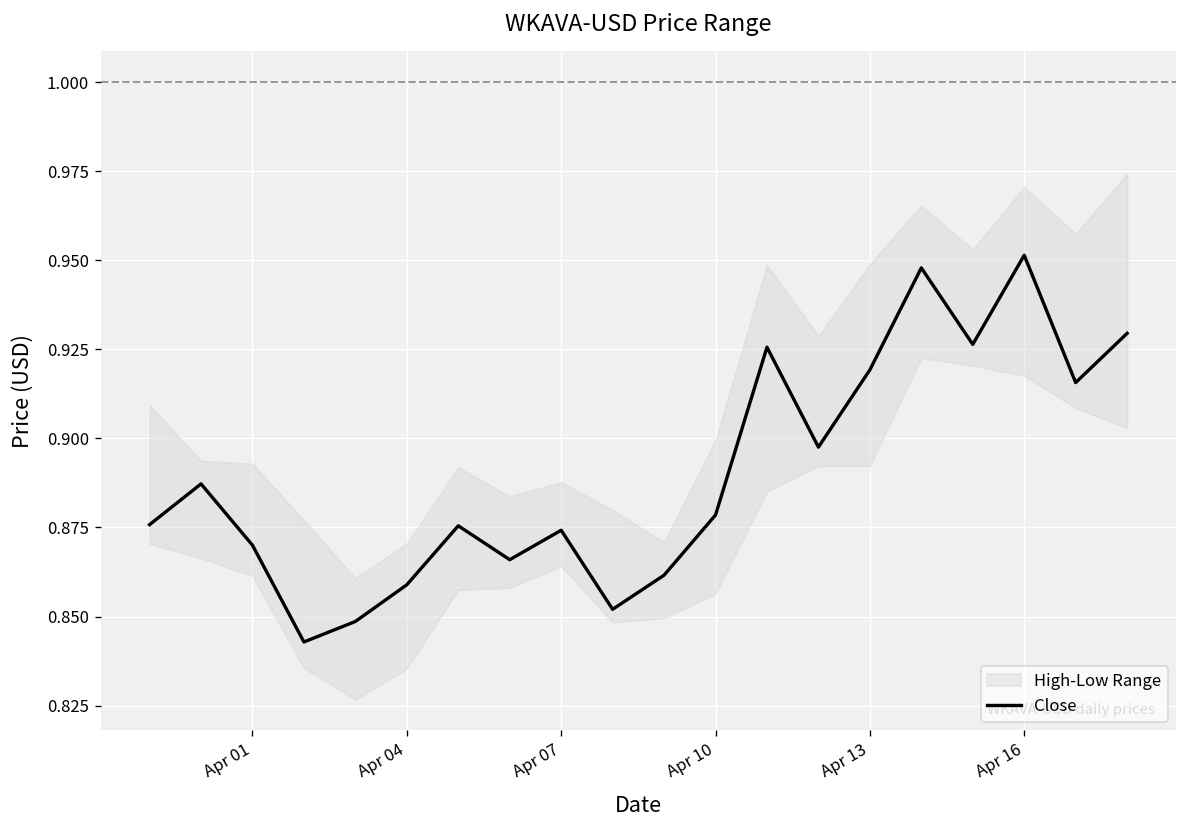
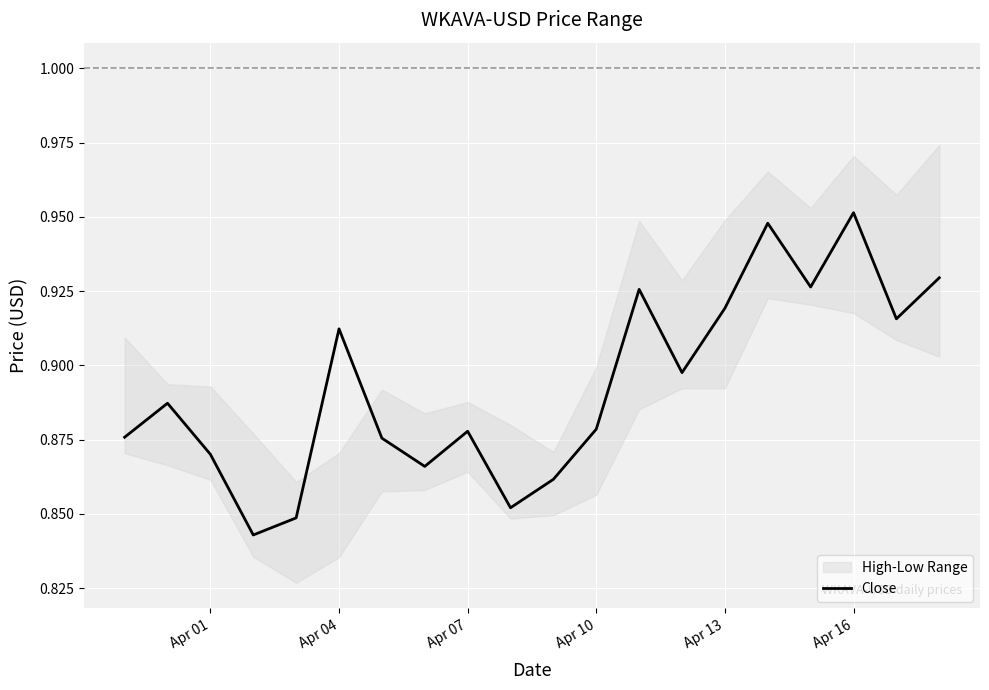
Close, Apr 04: 0.859 -> 0.912
Close, Apr 07: 0.874 -> 0.878
